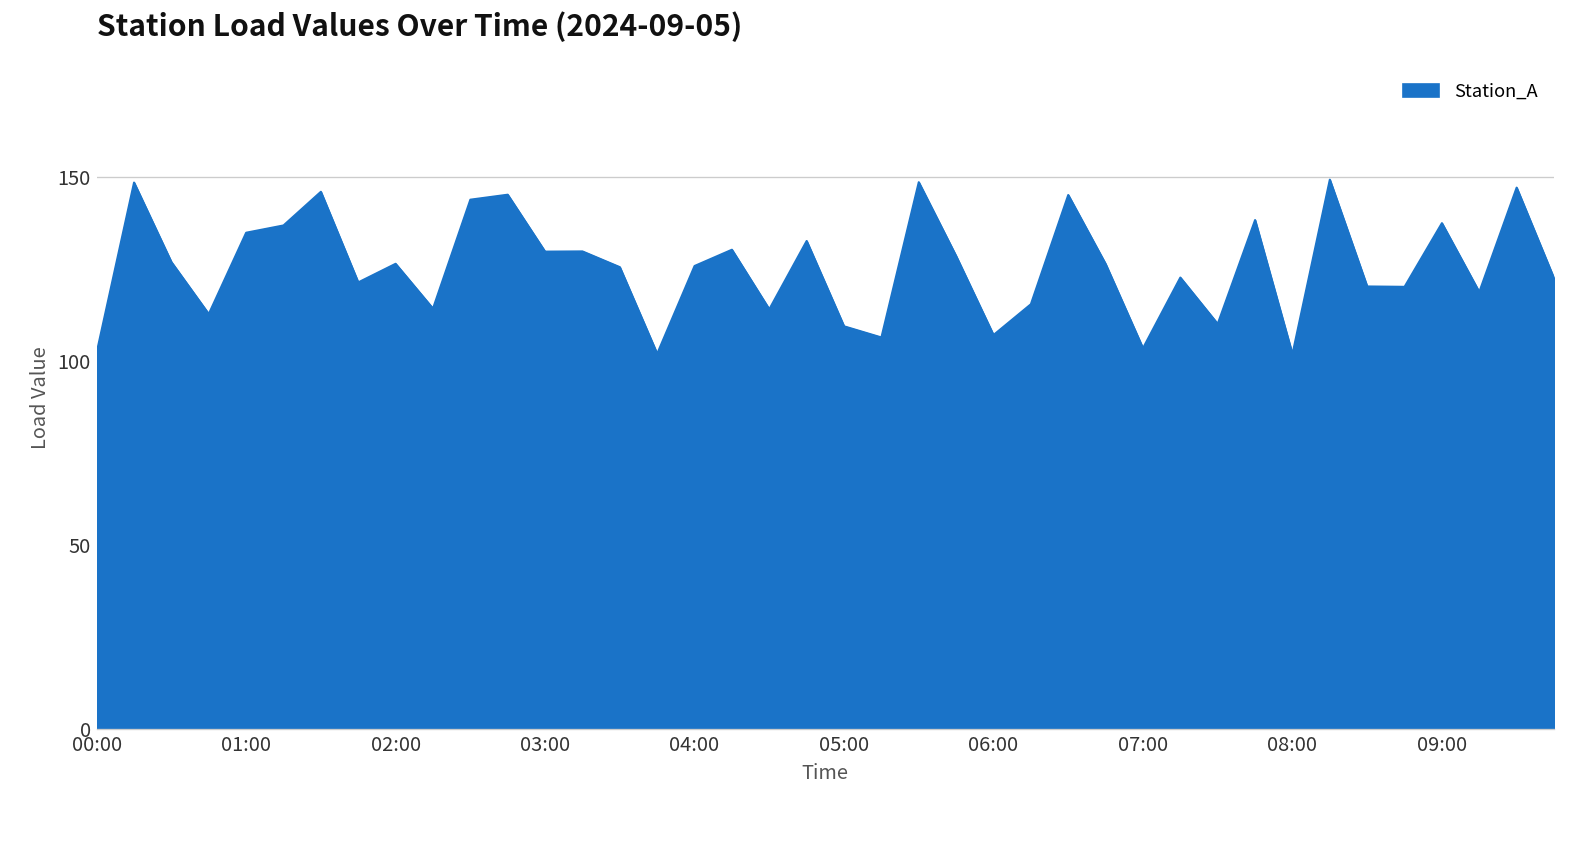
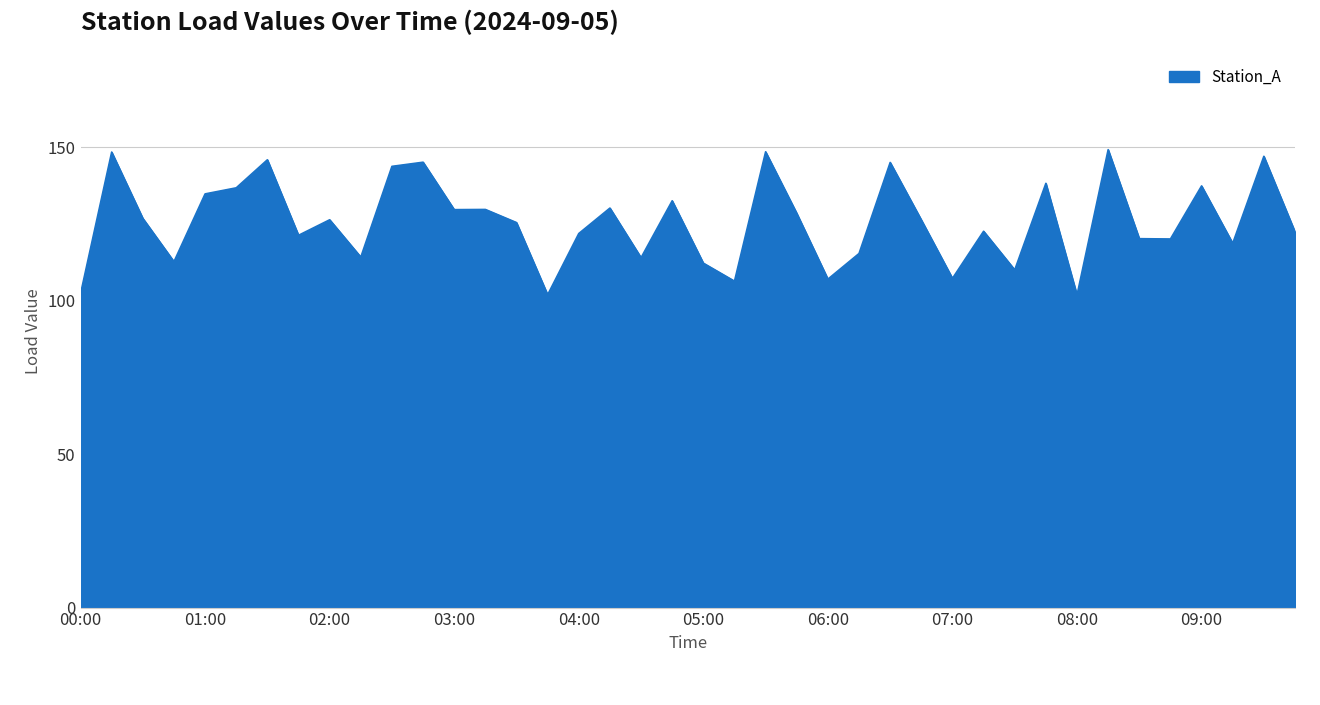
04:00: 126 -> 122
05:00: 109 -> 112
07:00: 103 -> 107
